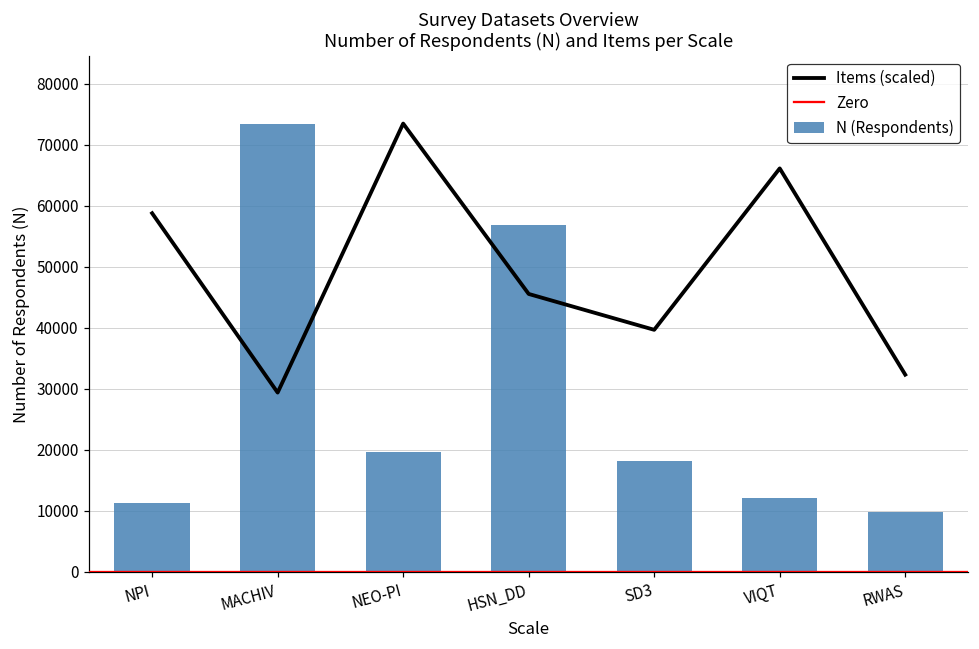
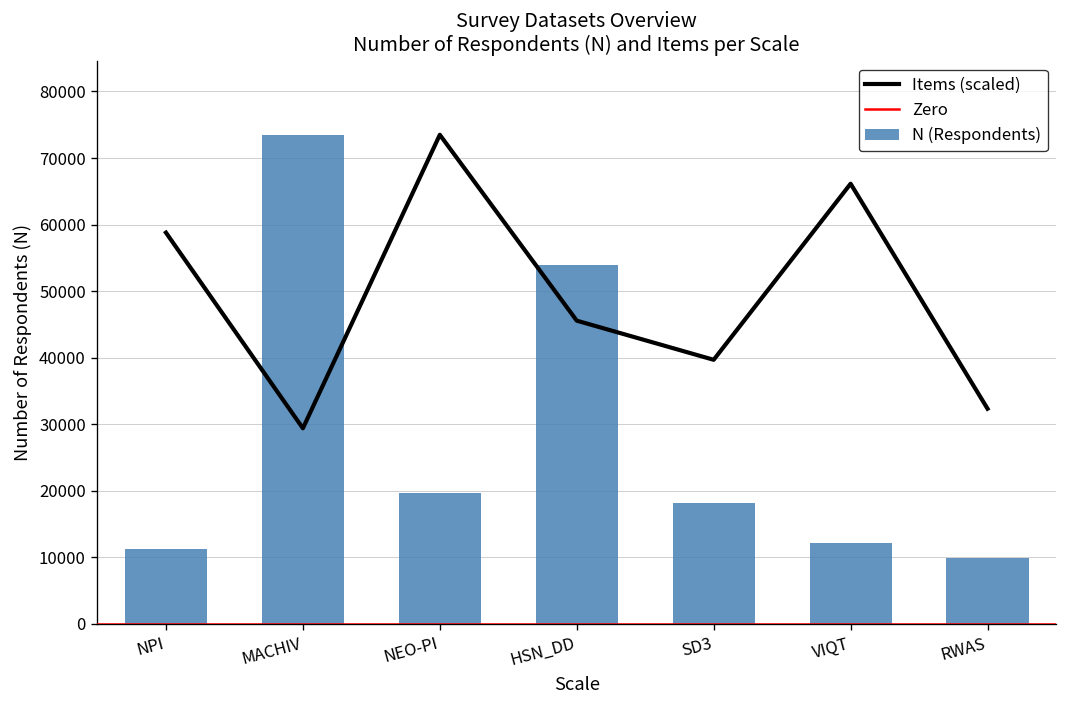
N (Respondents), HSN_DD: 57000 -> 54000
